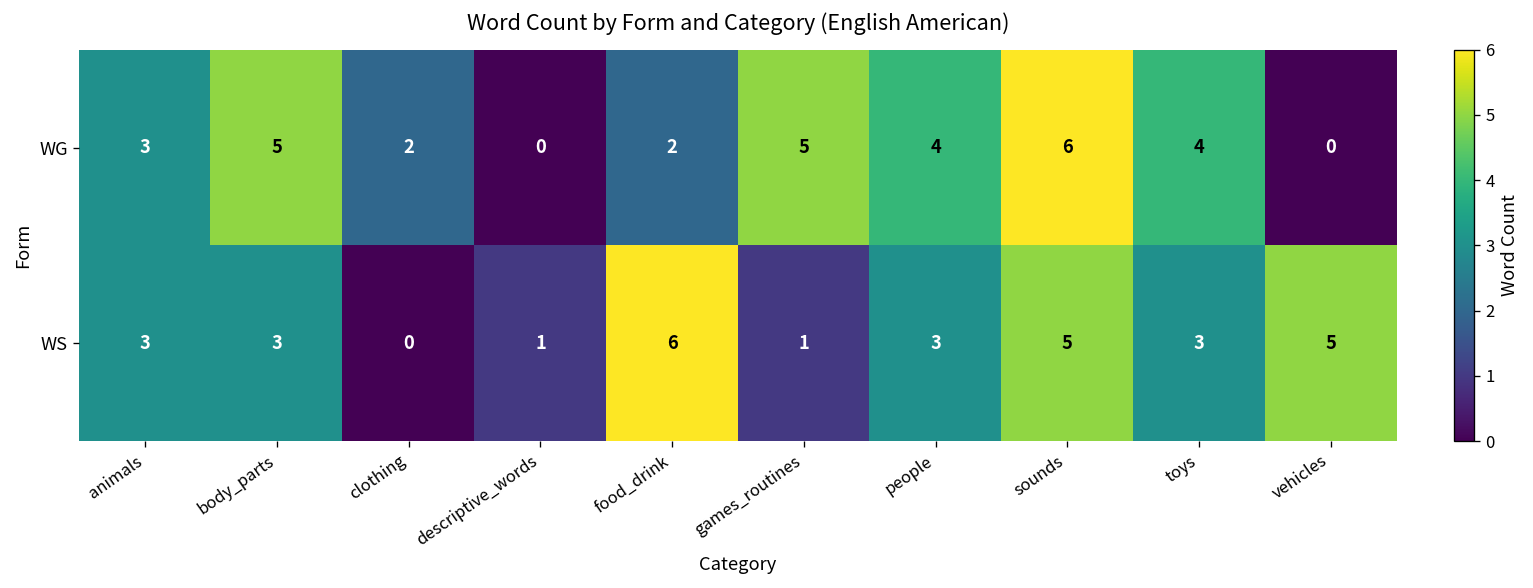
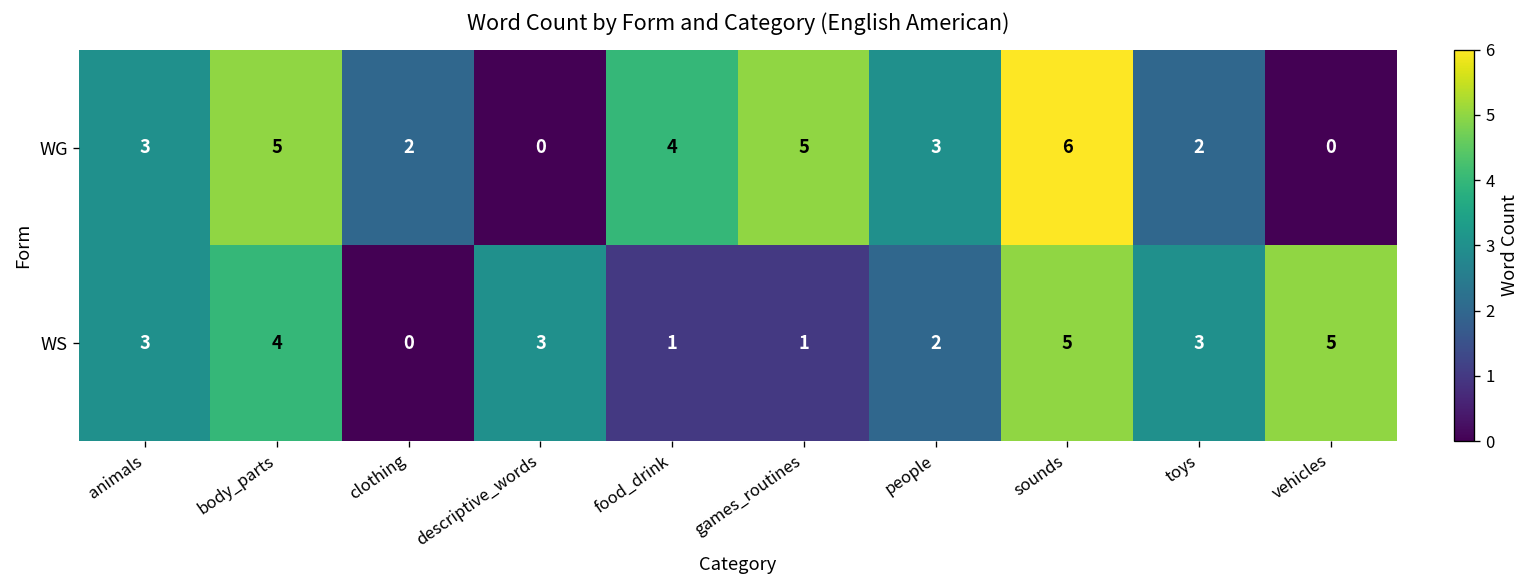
WG, food_drink: 2 -> 4
WG, people: 4 -> 3
WG, toys: 4 -> 2
WS, body_parts: 3 -> 4
WS, descriptive_words: 1 -> 3
WS, food_drink: 6 -> 1
WS, people: 3 -> 2
